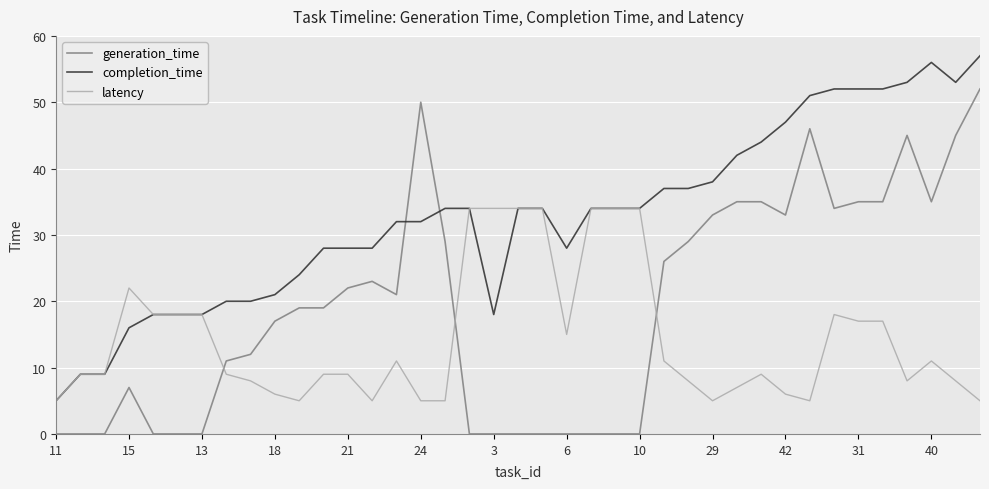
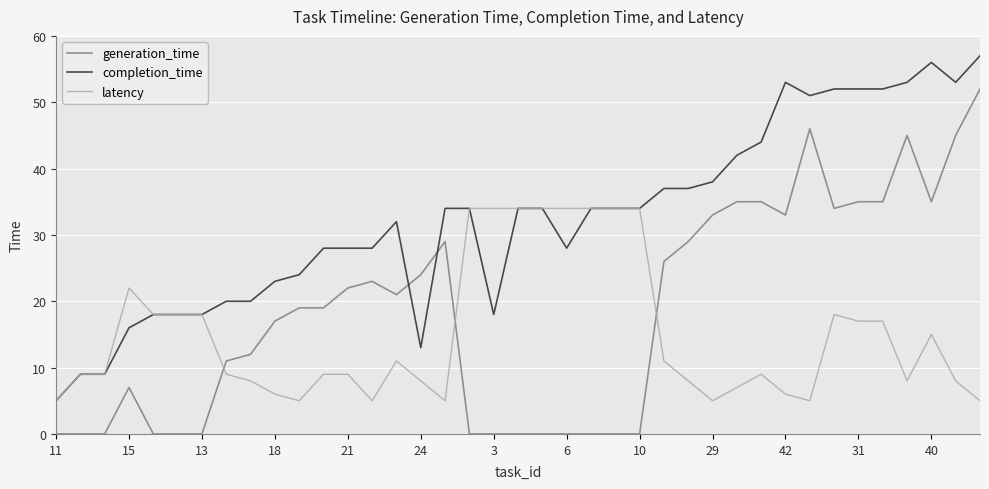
completion_time, 18: 21 -> 23
generation_time, 24: 50 -> 24
completion_time, 24: 32 -> 13
latency, 24: 5 -> 8
latency, 6: 15 -> 34
completion_time, 42: 47 -> 53
latency, 40: 11 -> 15
